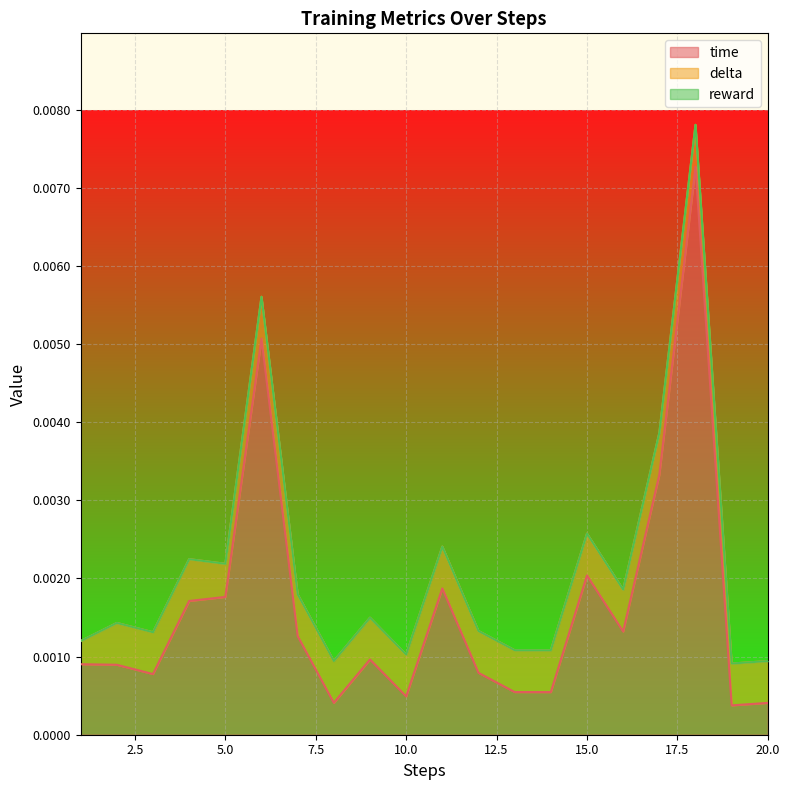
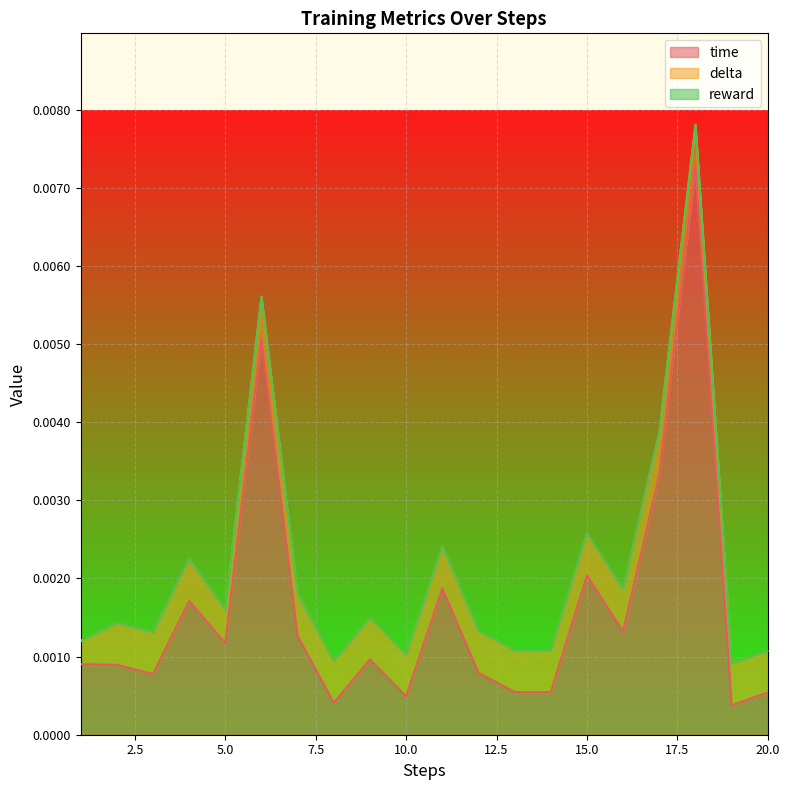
time, 5.0: 0.0018 -> 0.0012
time, 20.0: 0.0004 -> 0.0005
